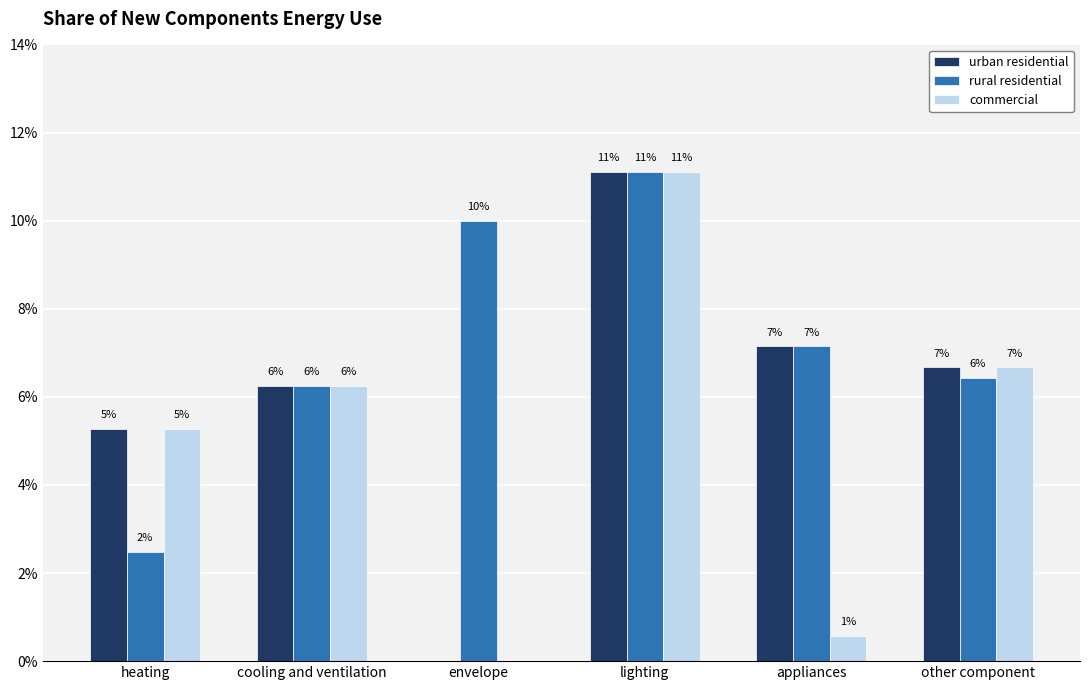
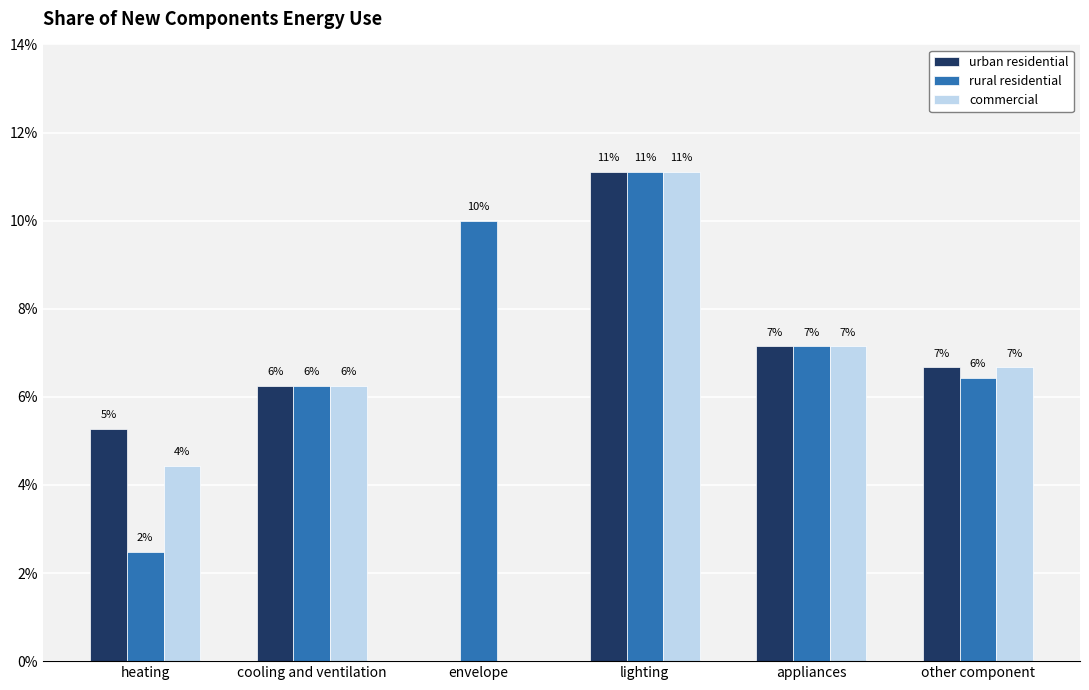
commercial, heating: 5% -> 4%
commercial, appliances: 1% -> 7%
